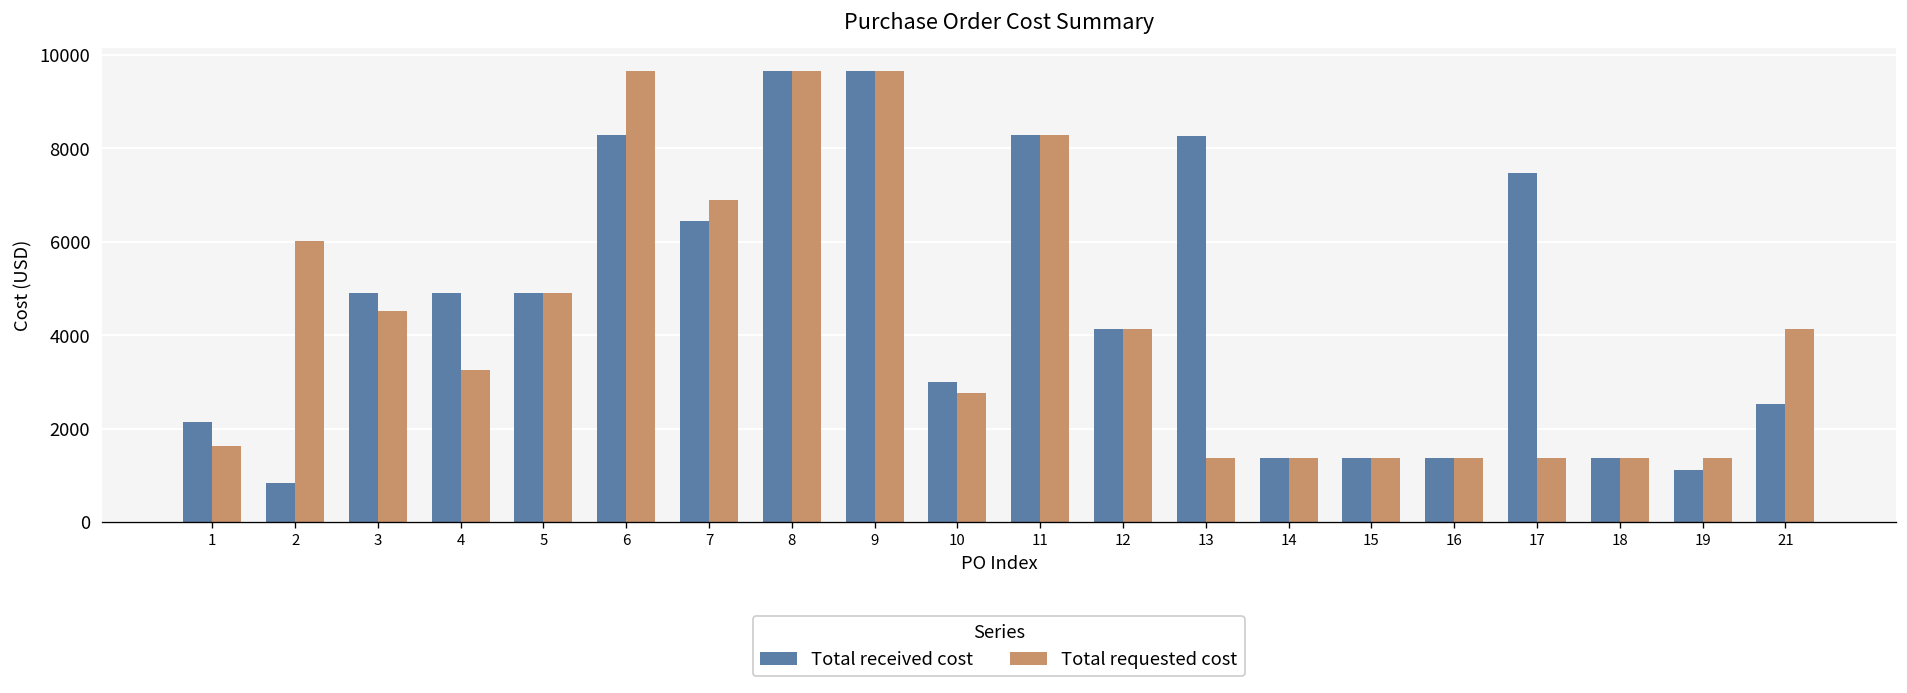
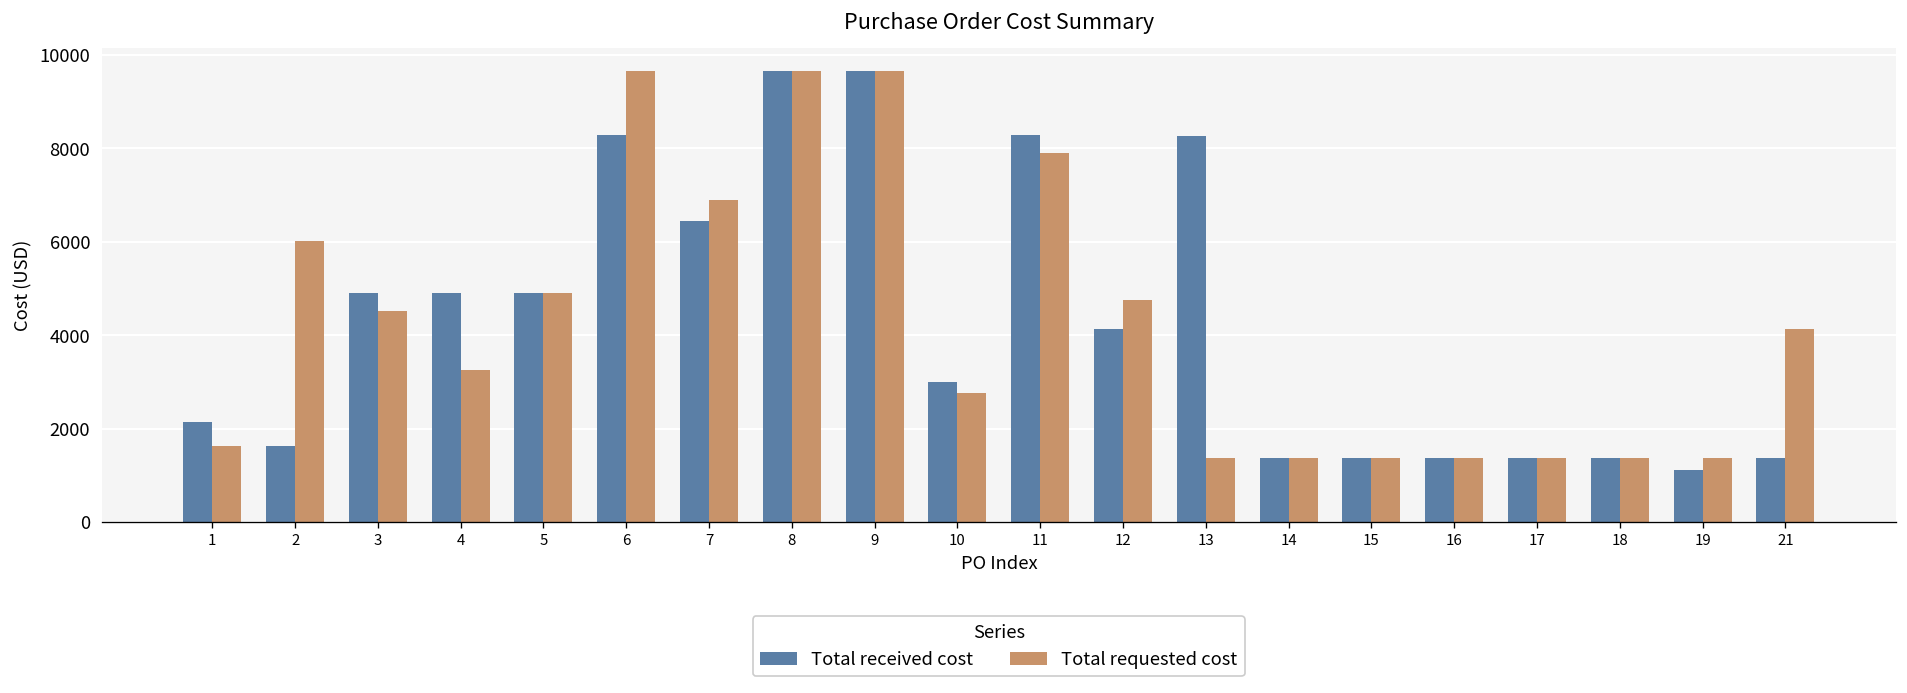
Total received cost, 2: 800 -> 1600
Total requested cost, 11: 8300 -> 7900
Total requested cost, 12: 4100 -> 4800
Total received cost, 17: 7500 -> 1400
Total received cost, 21: 2500 -> 1400
